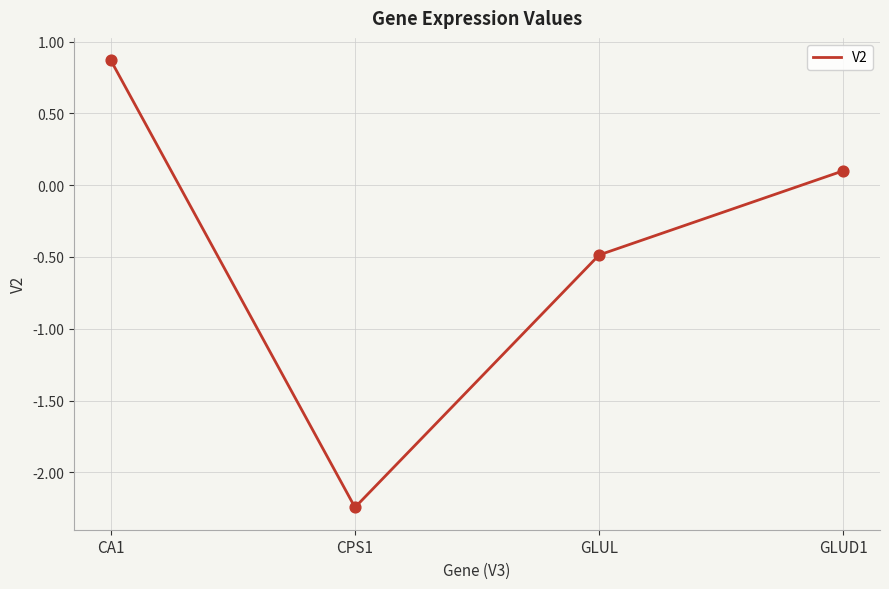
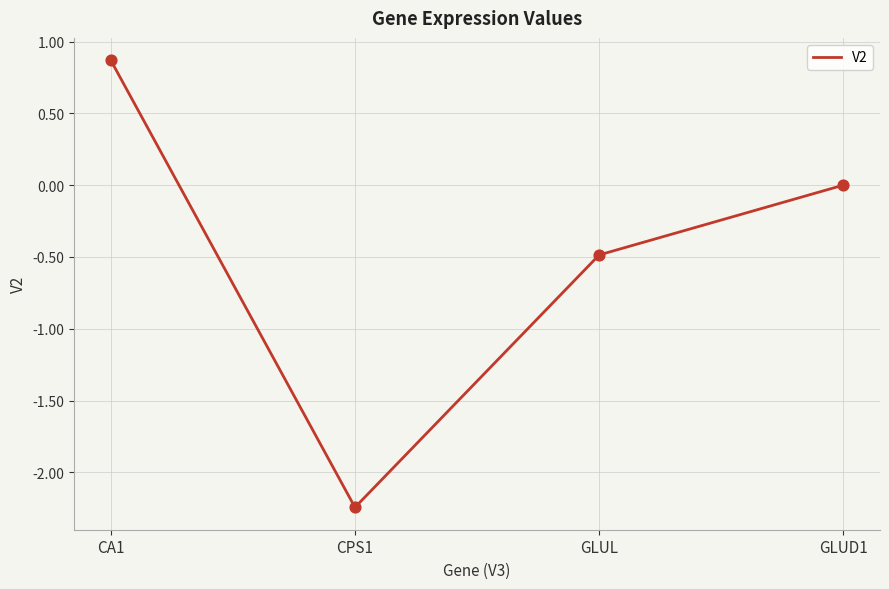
GLUD1: 0.1 -> 0.0
